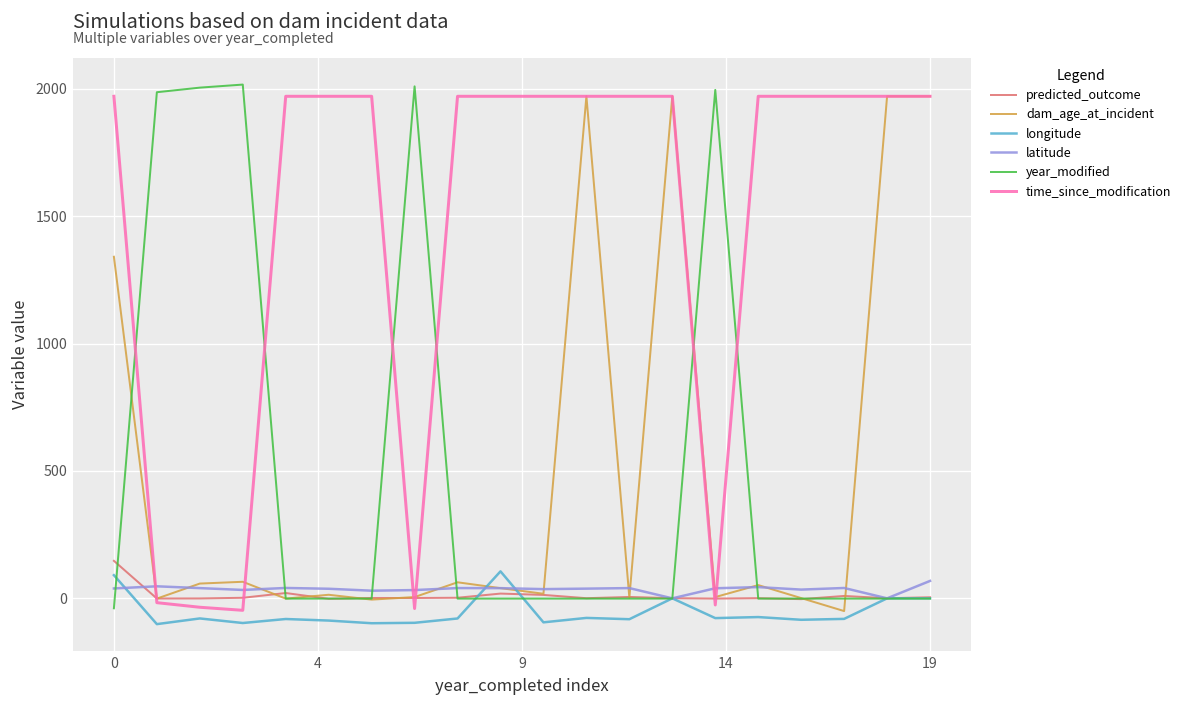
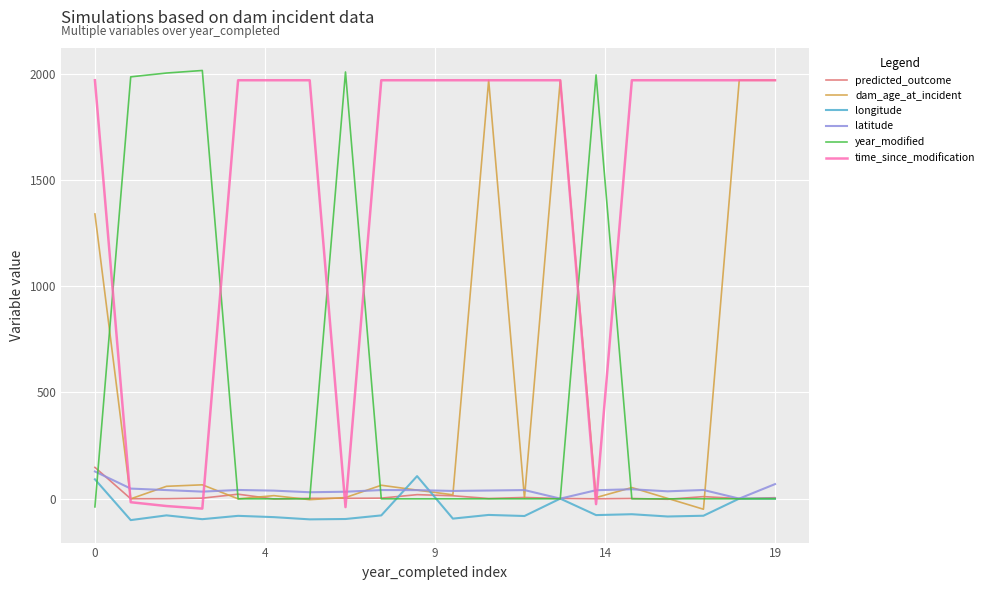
latitude, 0: 40 -> 130
